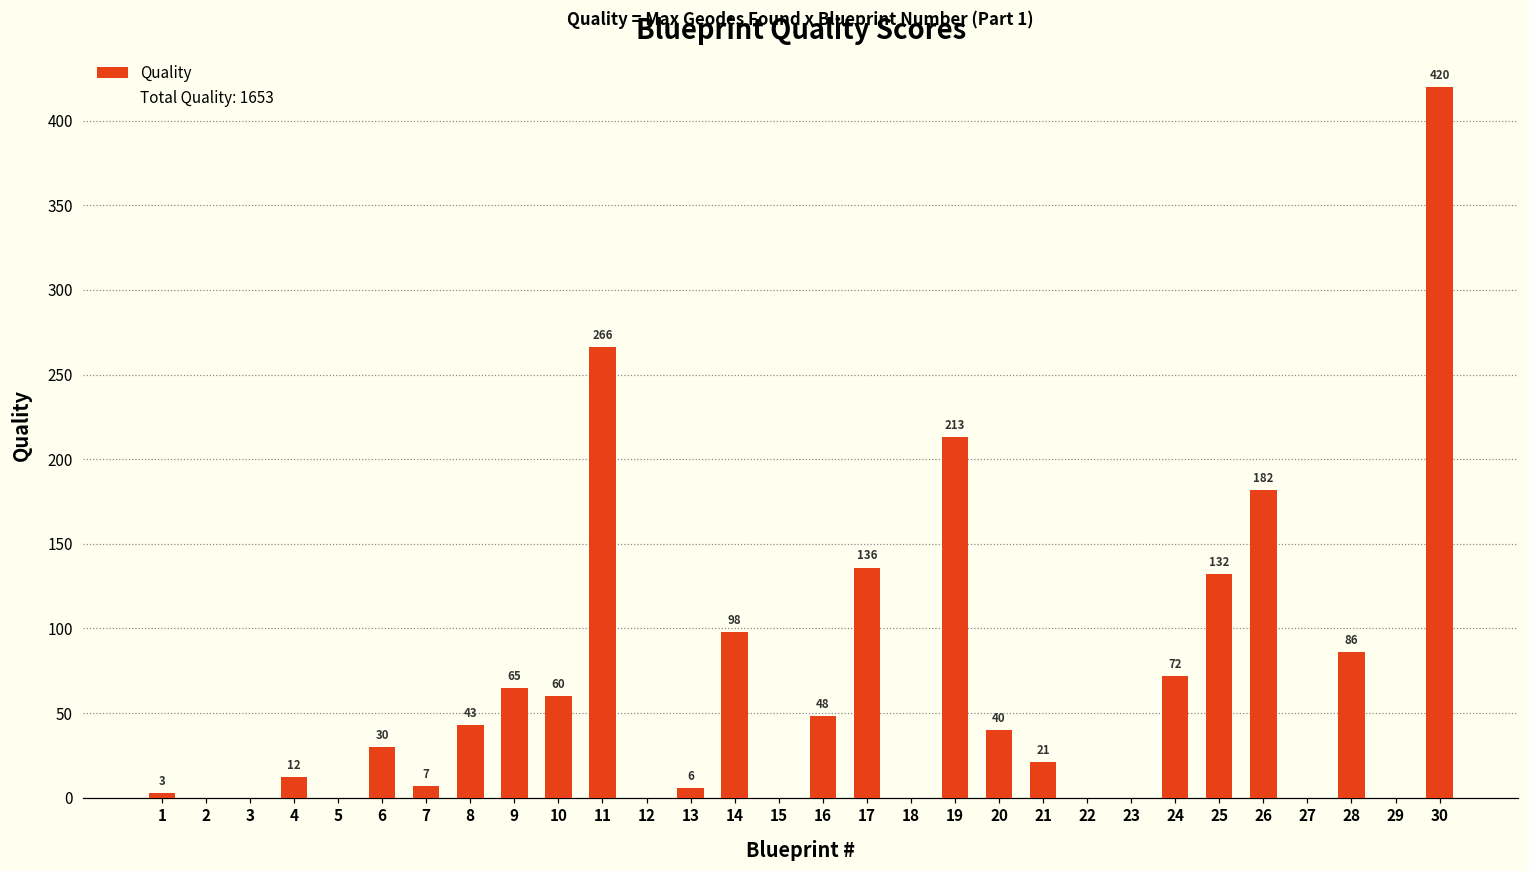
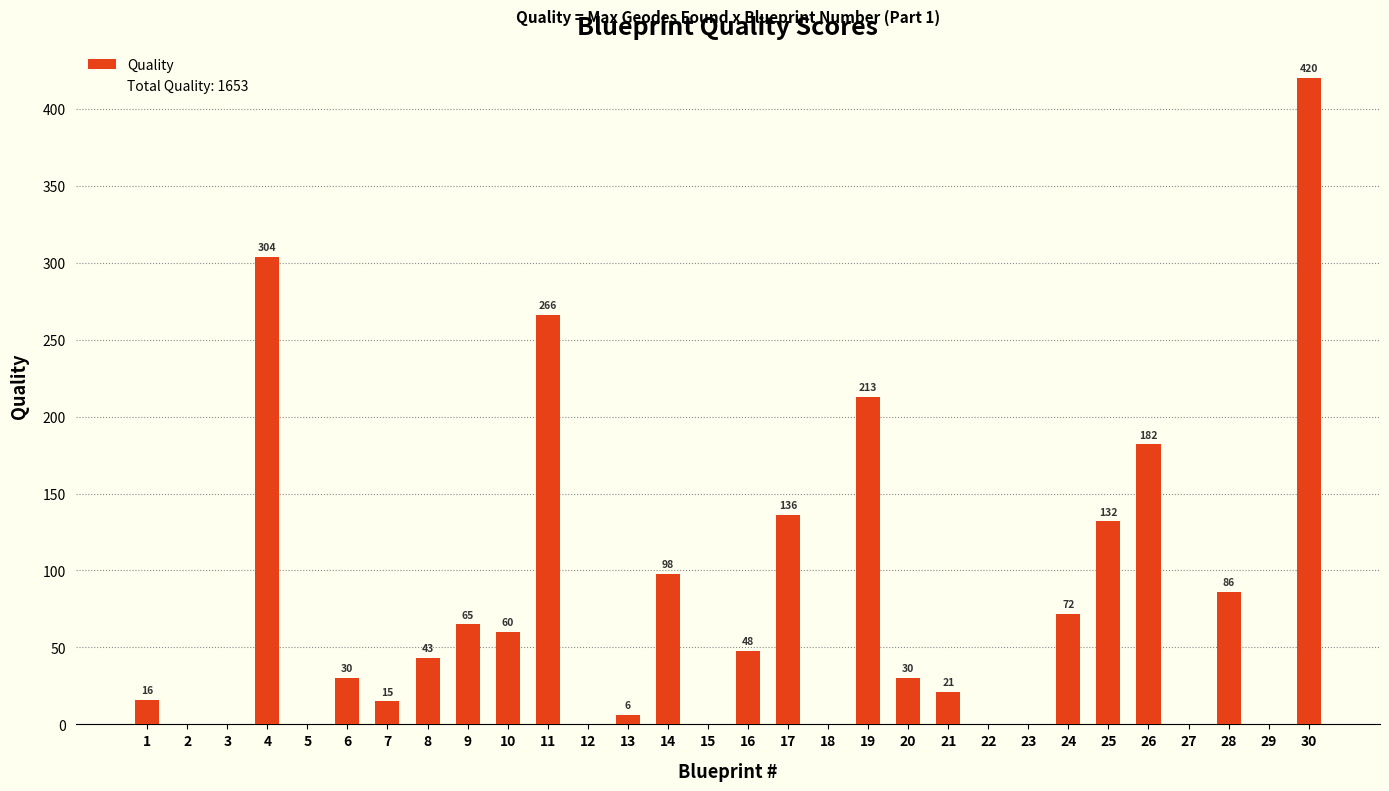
1: 3 -> 16
4: 12 -> 304
7: 7 -> 15
20: 40 -> 30
